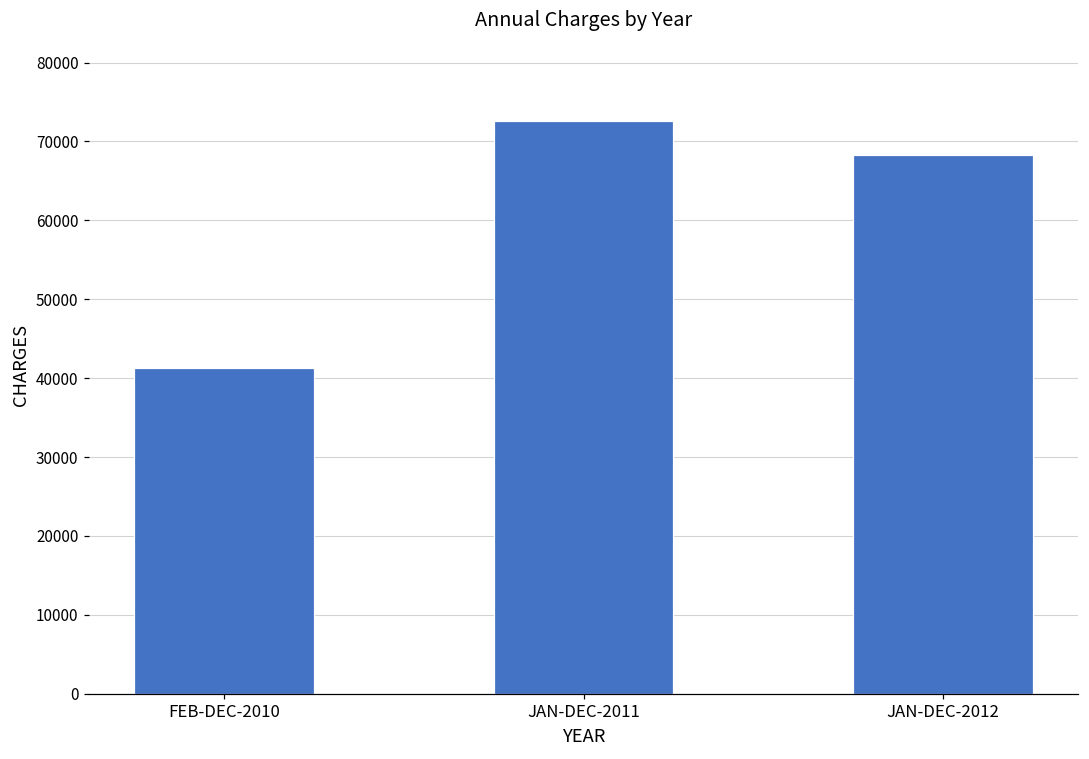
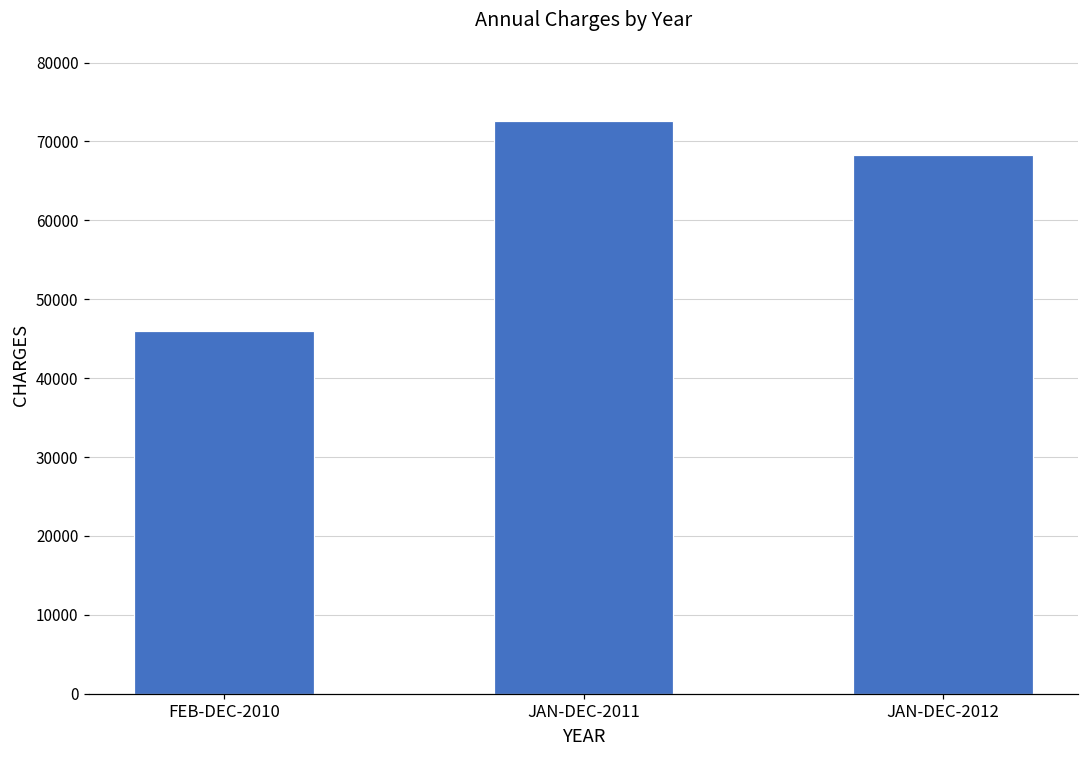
FEB-DEC-2010: 41000 -> 46000
